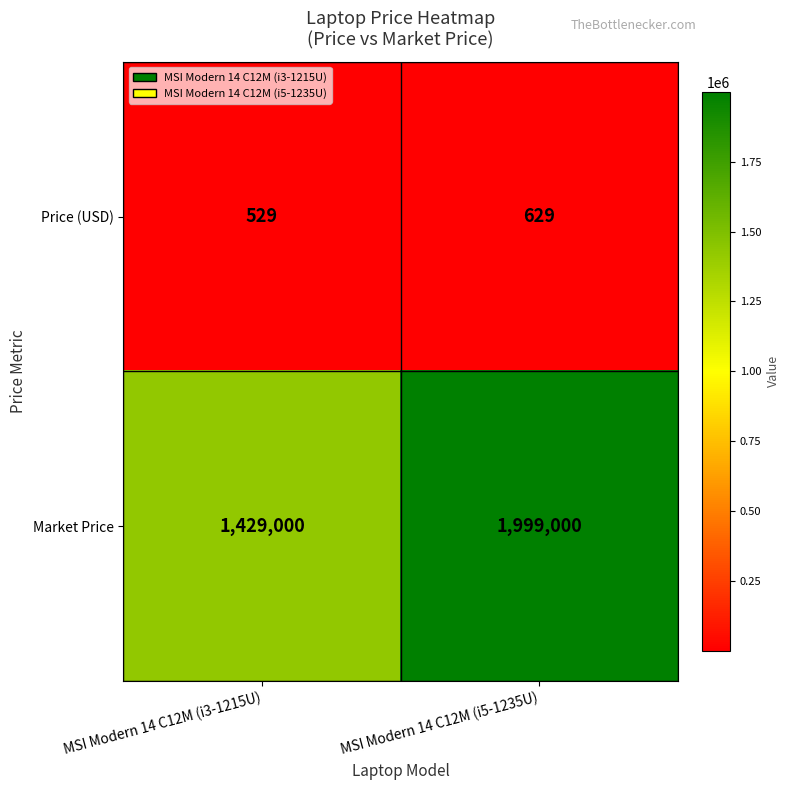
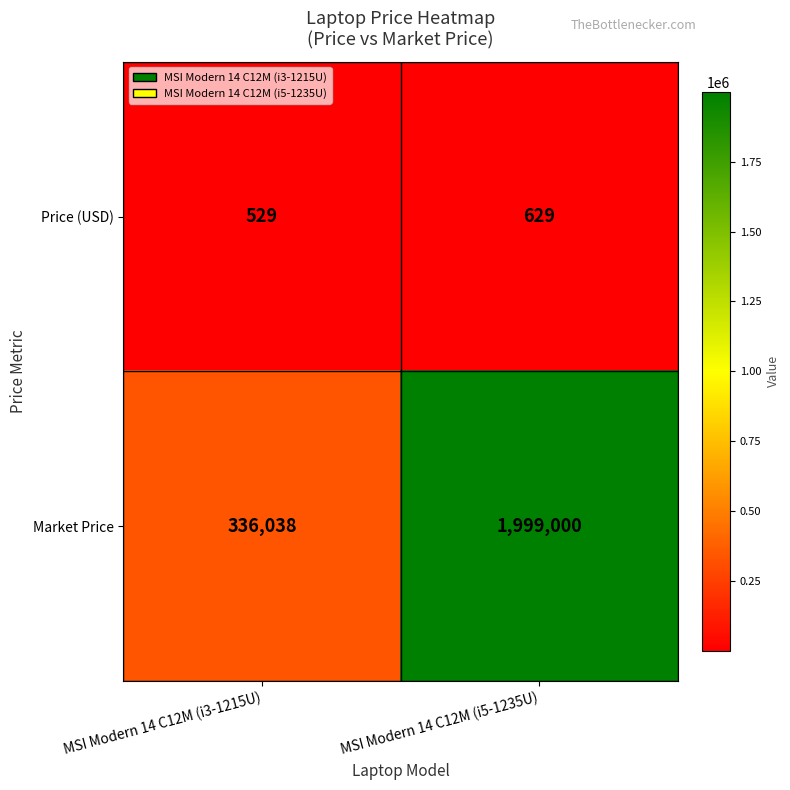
Market Price, MSI Modern 14 C12M (i3-1215U): 1,429,000 -> 336,038
